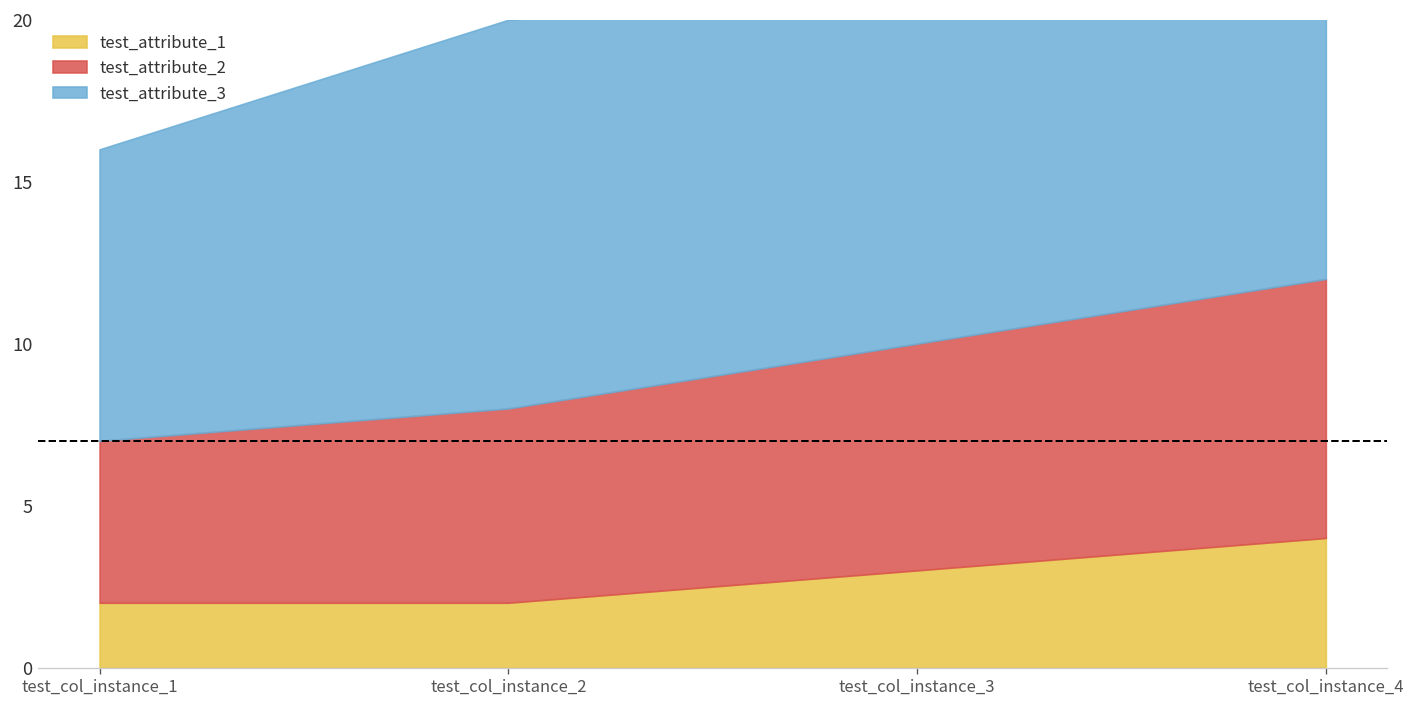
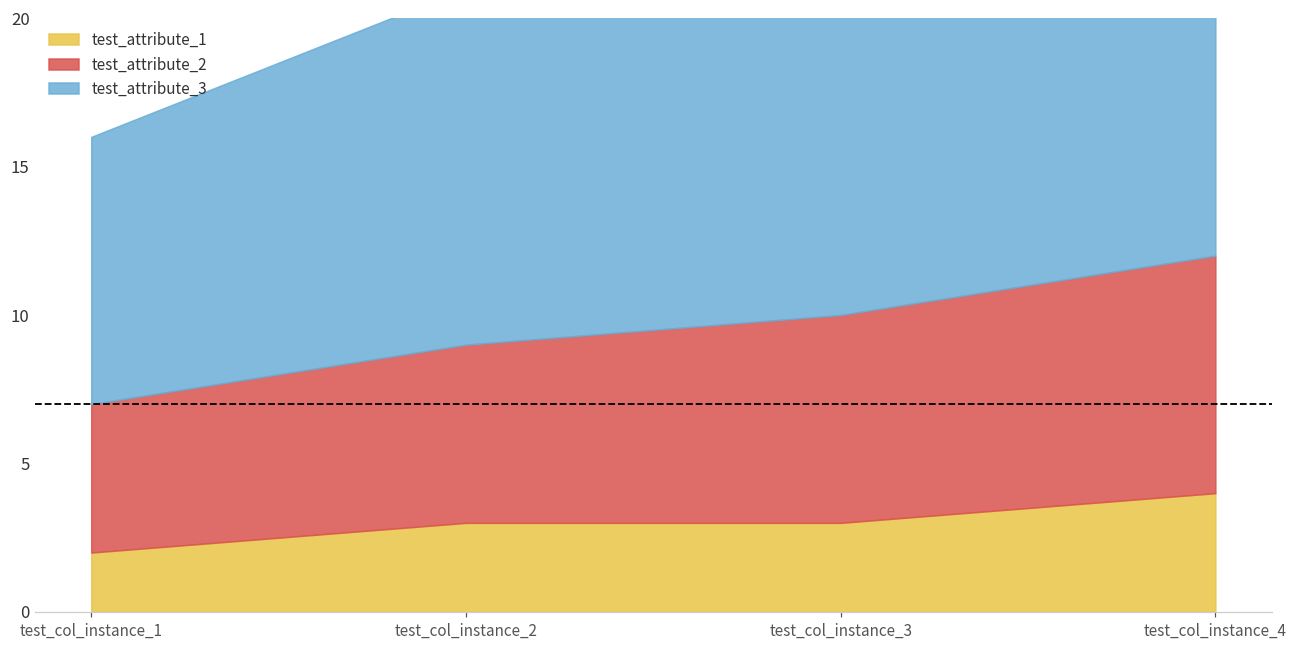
test_attribute_1, test_col_instance_2: 2 -> 3
